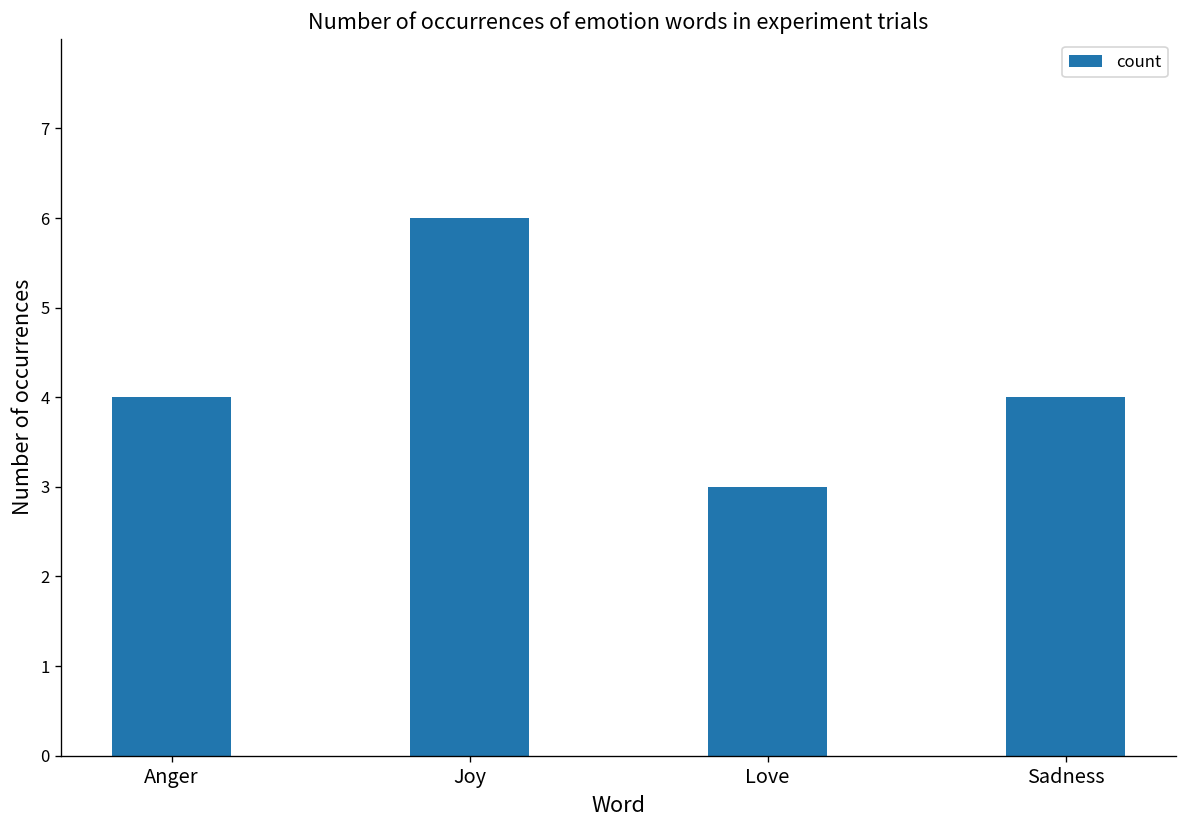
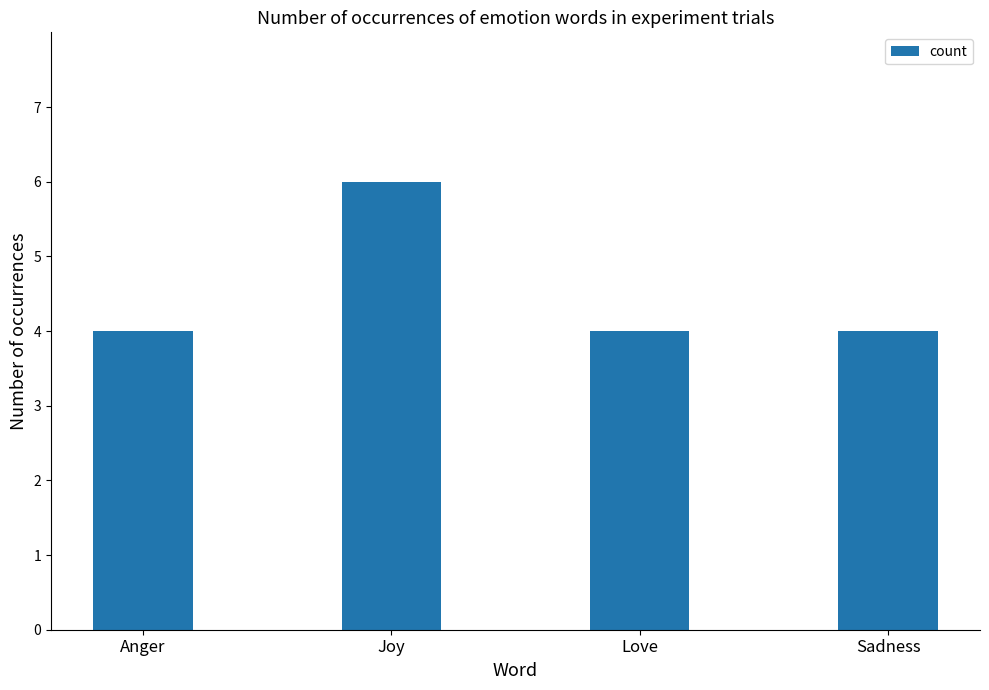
Love: 3 -> 4
